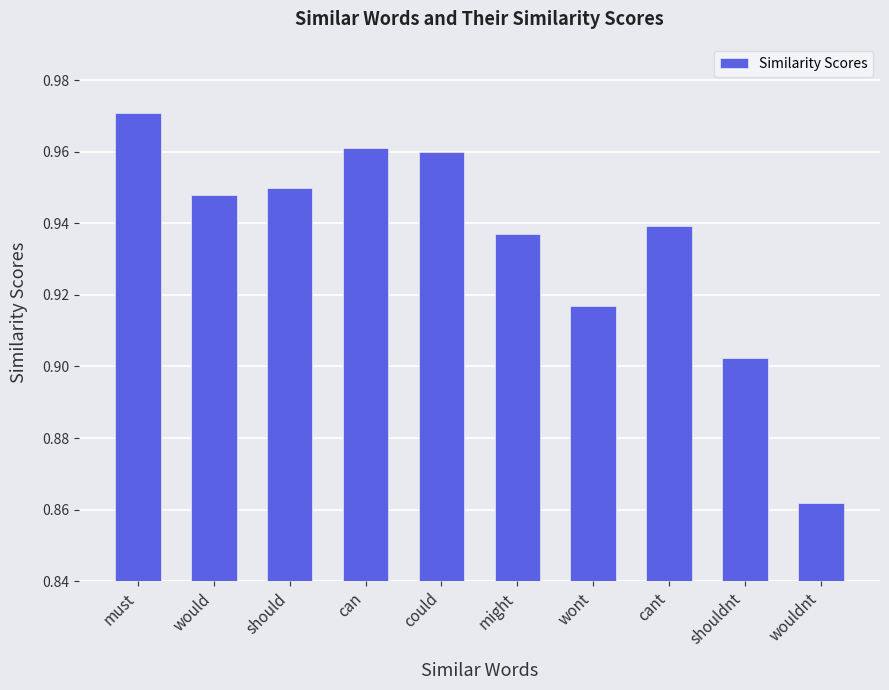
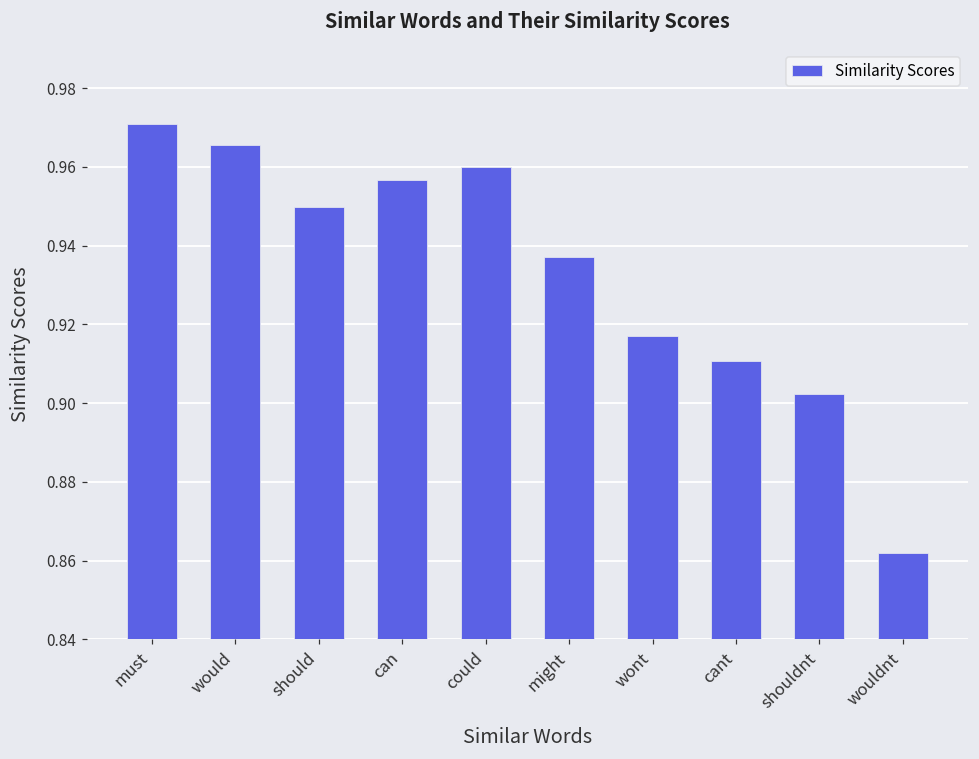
would: 0.948 -> 0.966
can: 0.961 -> 0.957
cant: 0.939 -> 0.911
